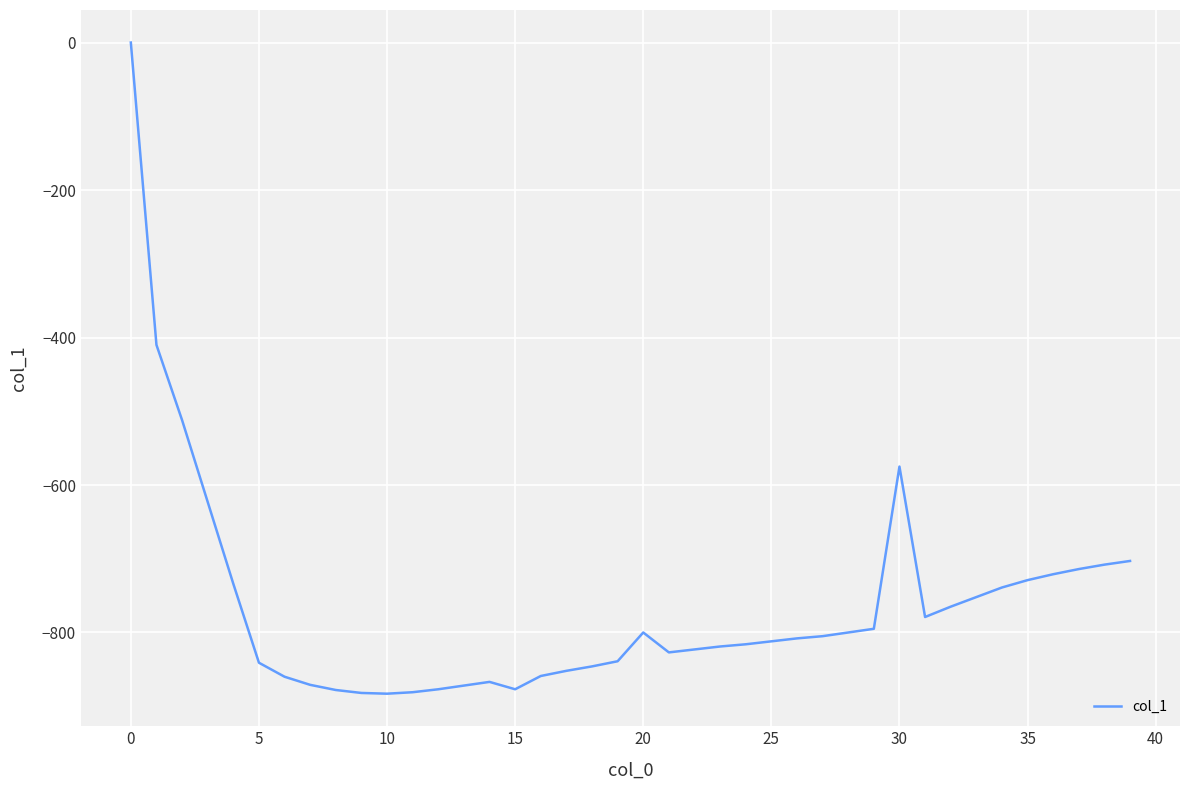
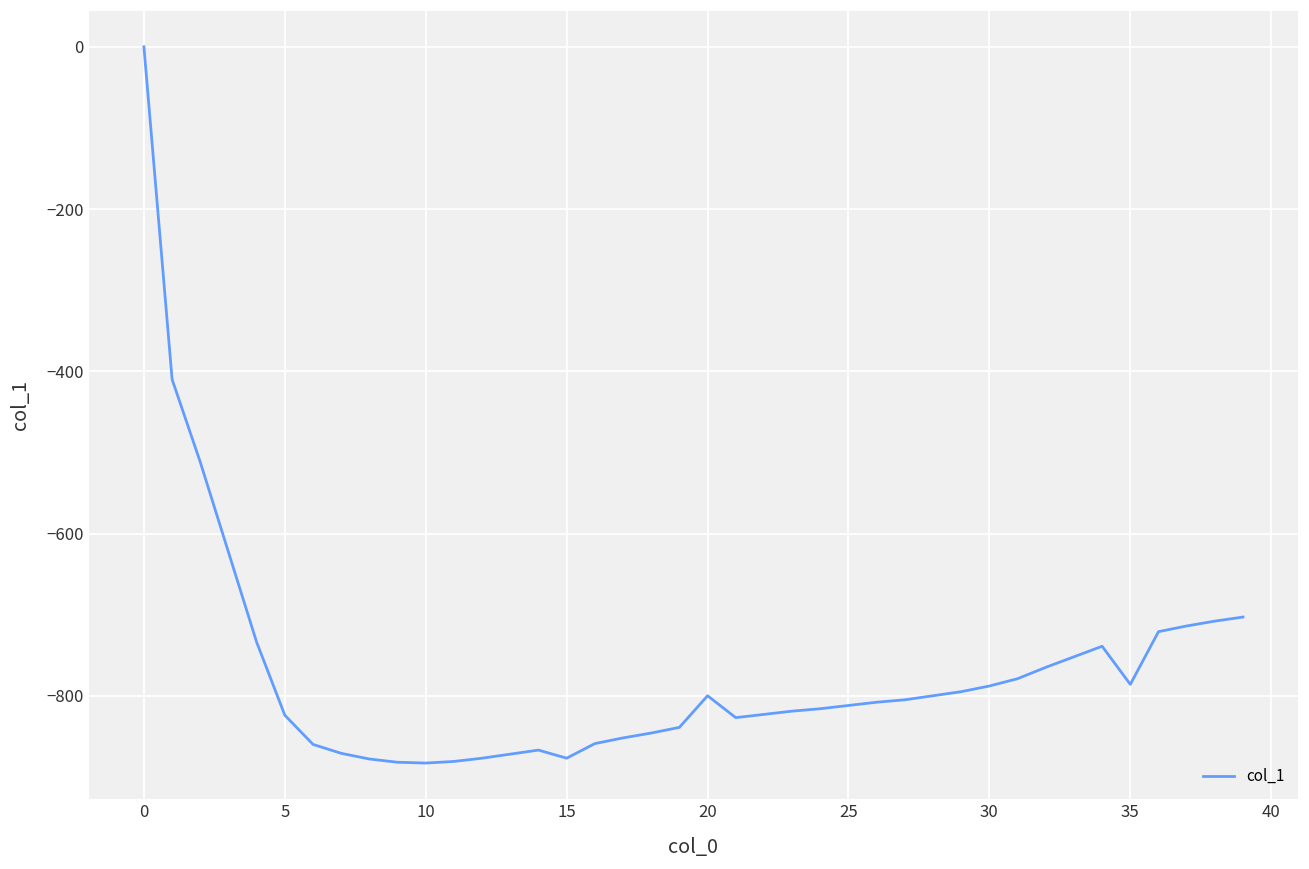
5: -840 -> -820
30: -580 -> -790
35: -730 -> -790
